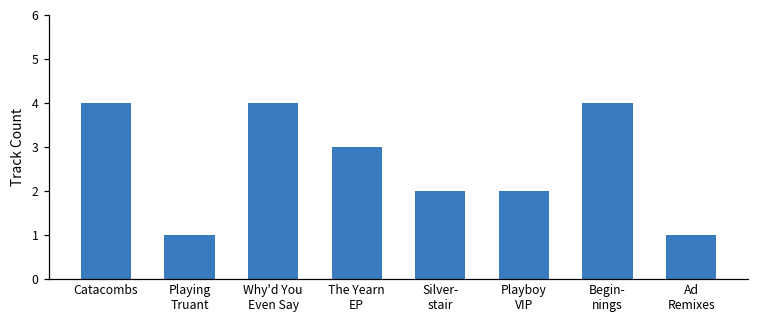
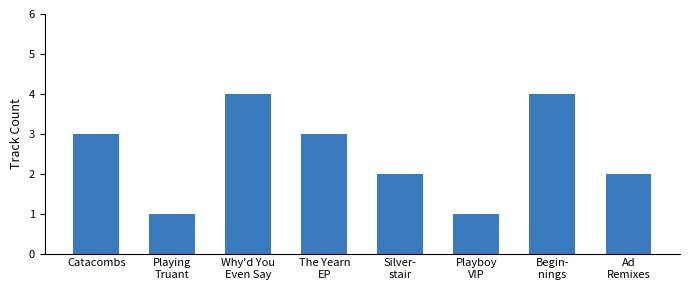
Catacombs: 4 -> 3
Playboy VIP: 2 -> 1
Ad Remixes: 1 -> 2
